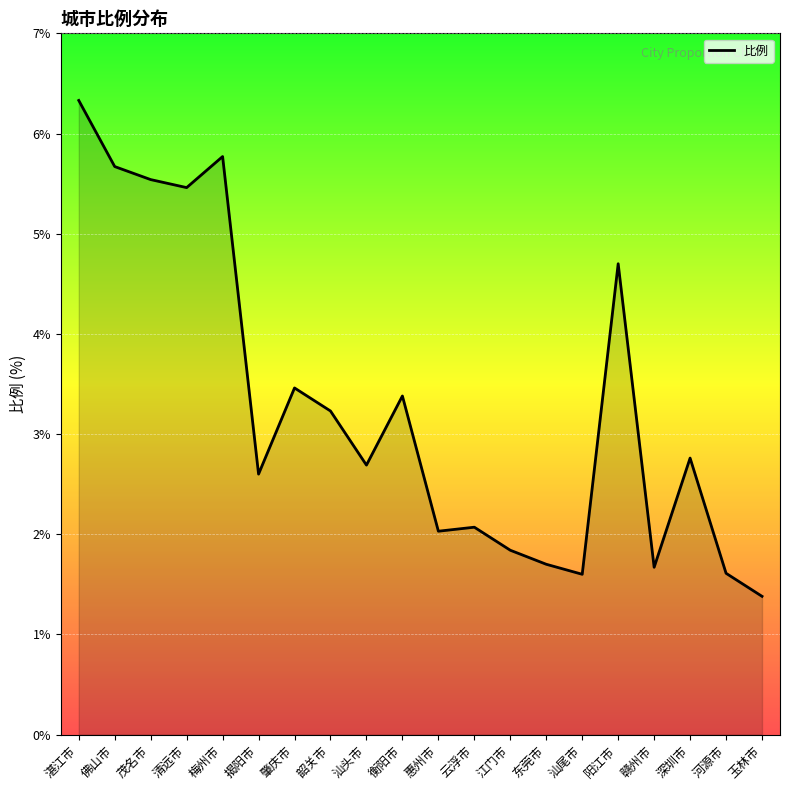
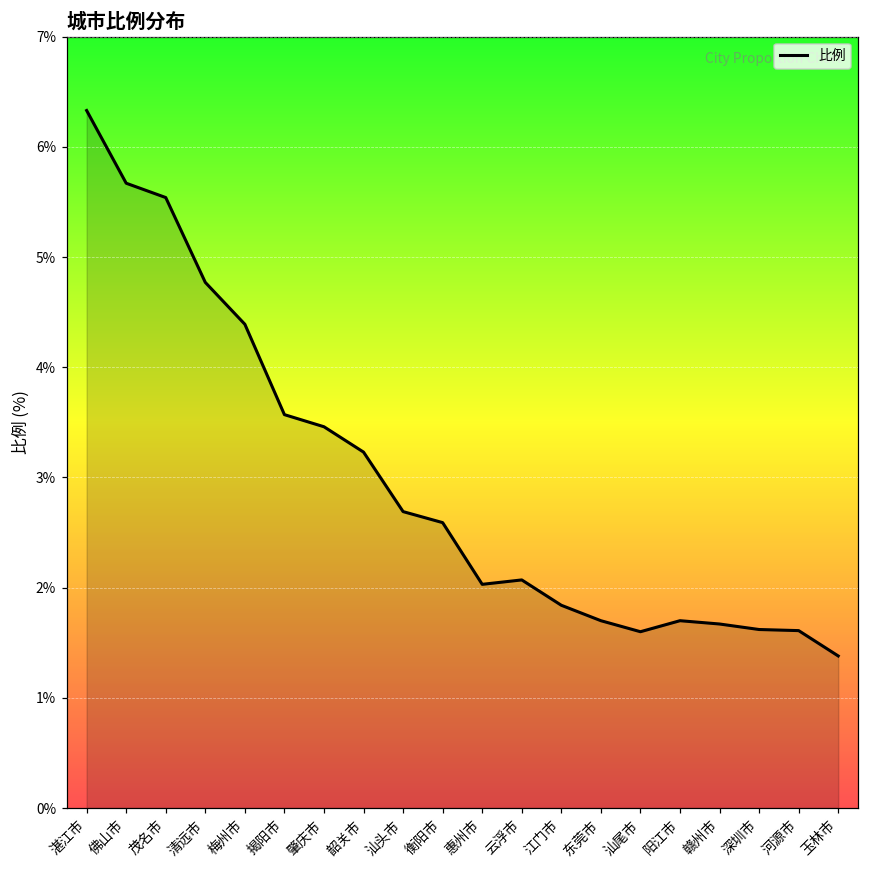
清远市: 5.46% -> 4.77%
梅州市: 5.77% -> 4.39%
揭阳市: 2.60% -> 3.57%
衡阳市: 3.38% -> 2.59%
阳江市: 4.7% -> 1.7%
深圳市: 2.76% -> 1.62%
